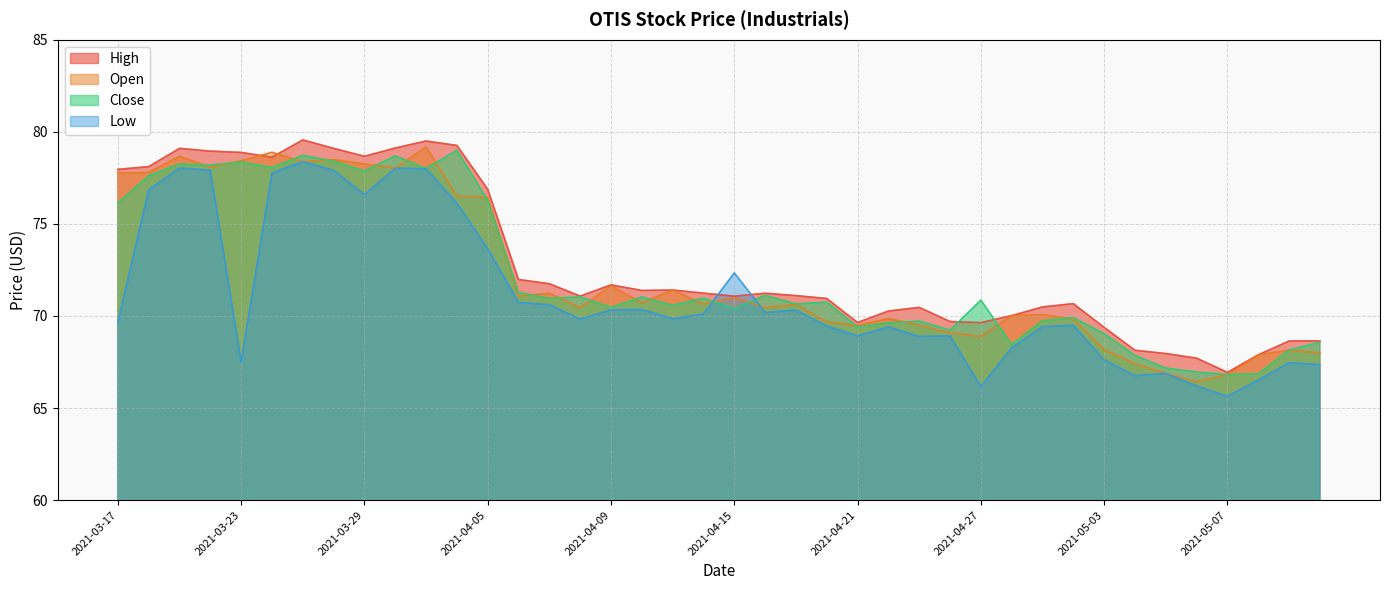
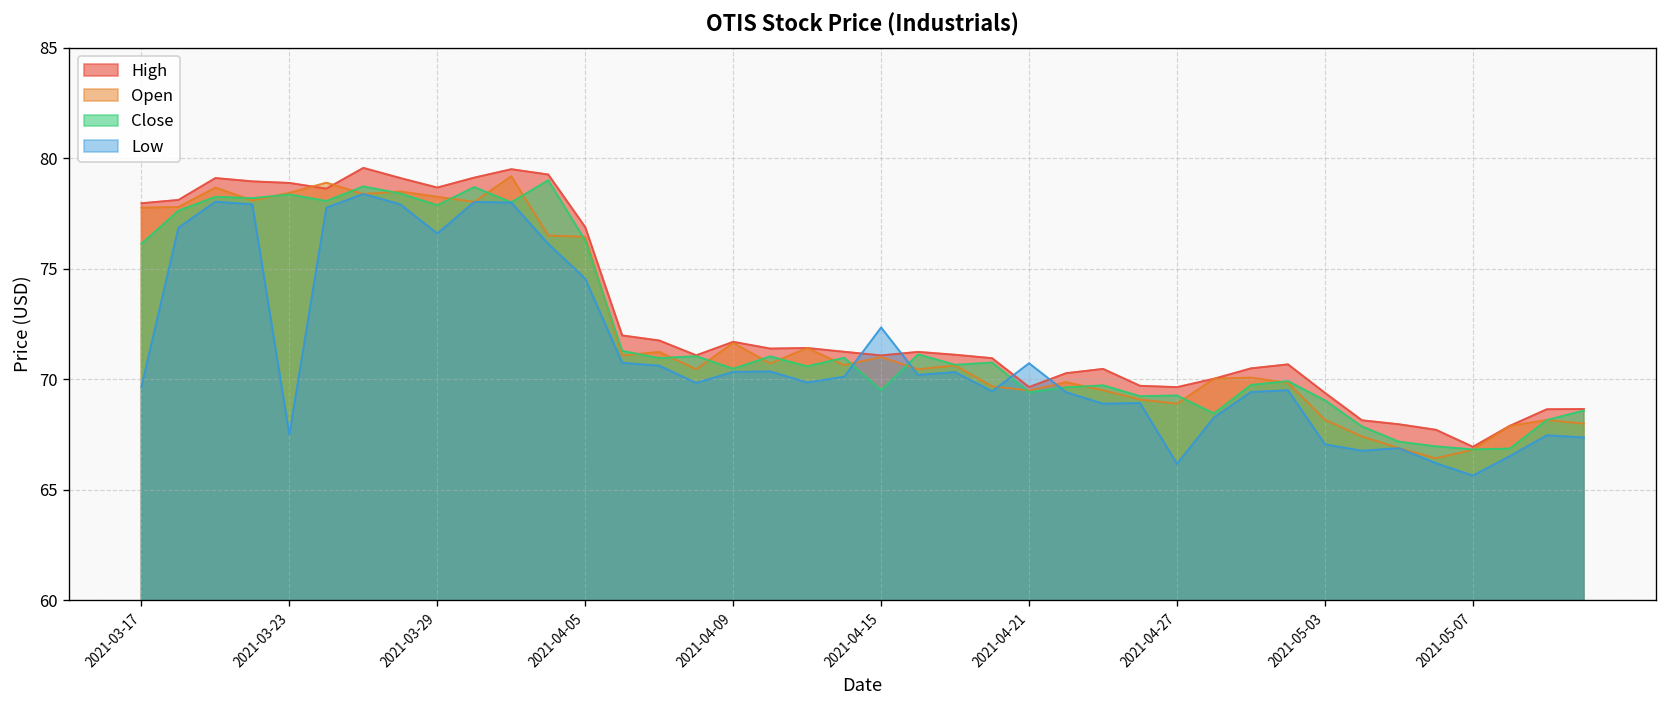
Low, 2021-04-05: 73.7 -> 74.6
Close, 2021-04-15: 70.4 -> 69.5
Low, 2021-04-21: 68.9 -> 70.7
Close, 2021-04-27: 70.9 -> 69.3
Low, 2021-05-03: 67.6 -> 67.1
